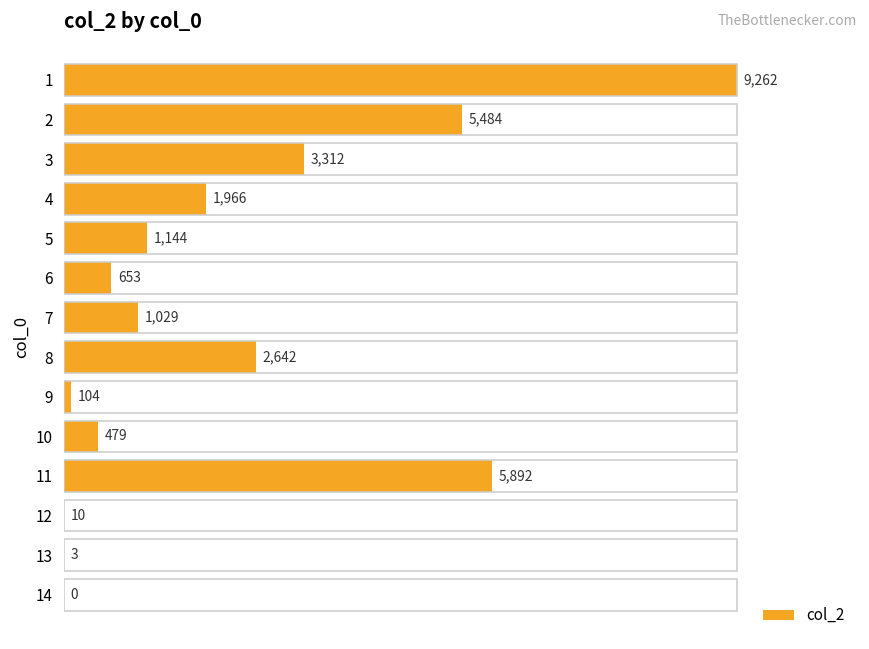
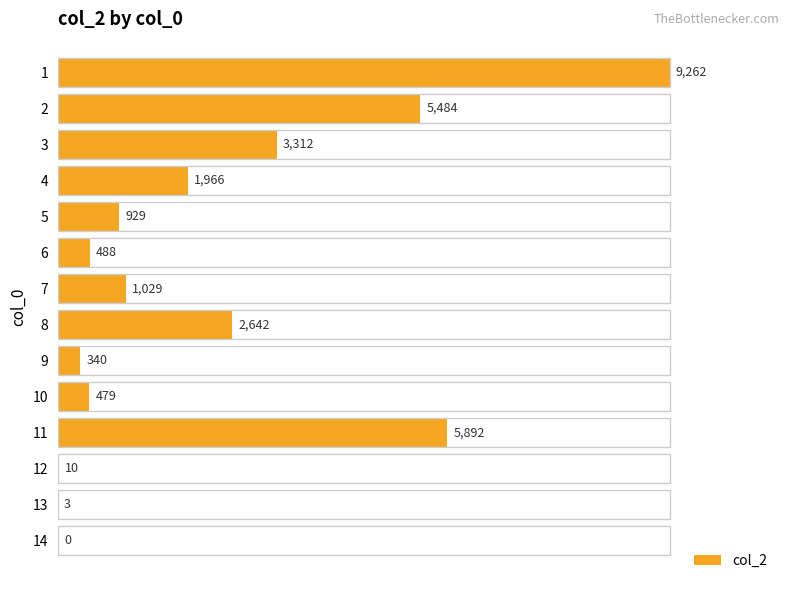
5: 1,144 -> 929
6: 653 -> 488
9: 104 -> 340
